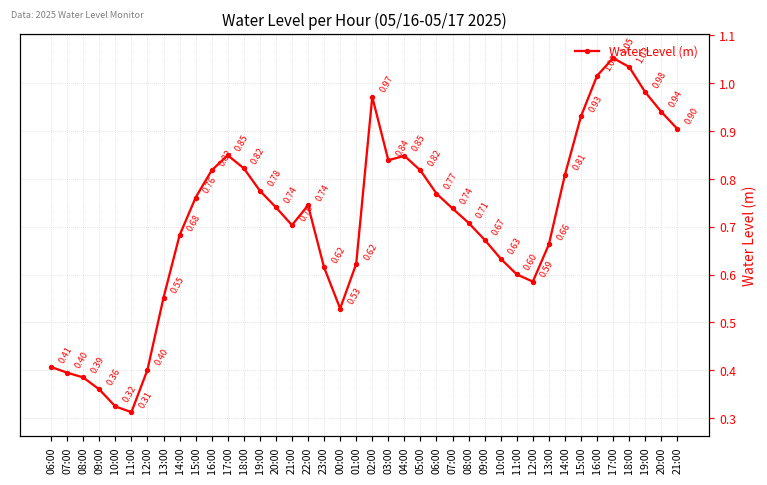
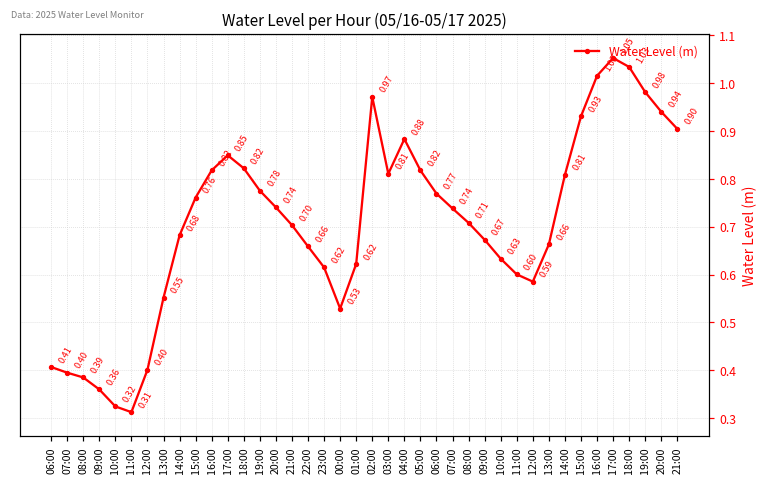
22:00: 0.74 -> 0.66
03:00: 0.84 -> 0.81
04:00: 0.85 -> 0.88
